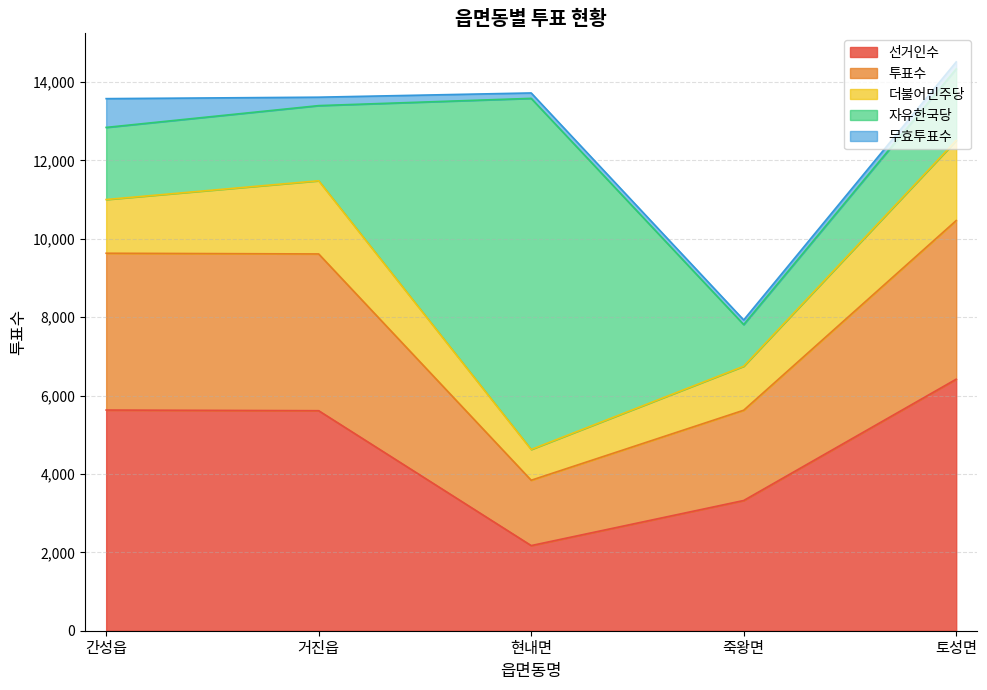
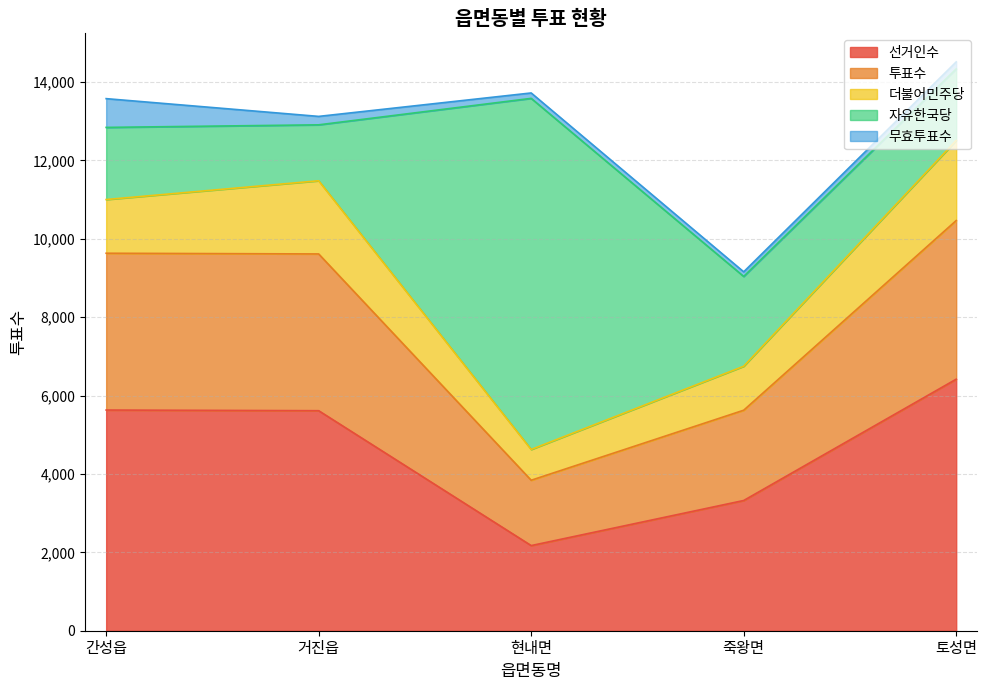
자유한국당, 거진읍: 1,900 -> 1,400
자유한국당, 죽왕면: 1,100 -> 2,300
